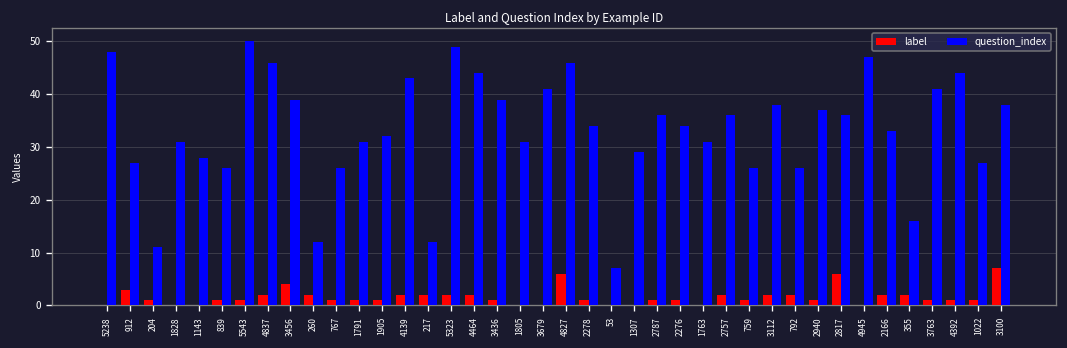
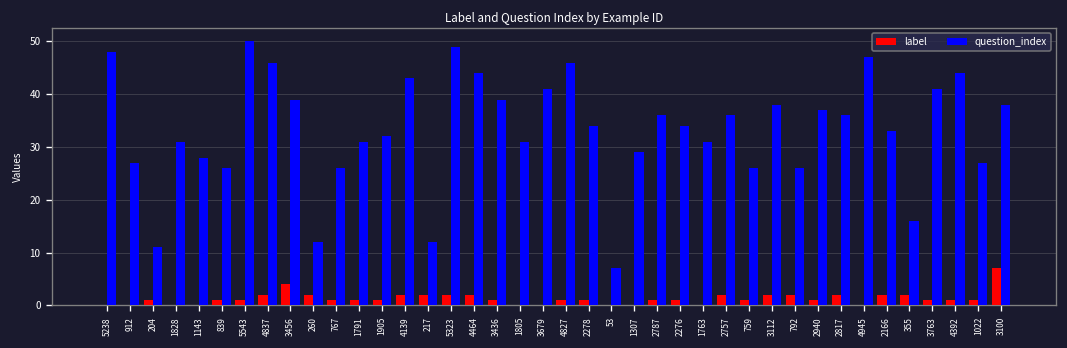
label, 912: 3 -> 0
label, 4827: 6 -> 1
label, 2817: 6 -> 2
